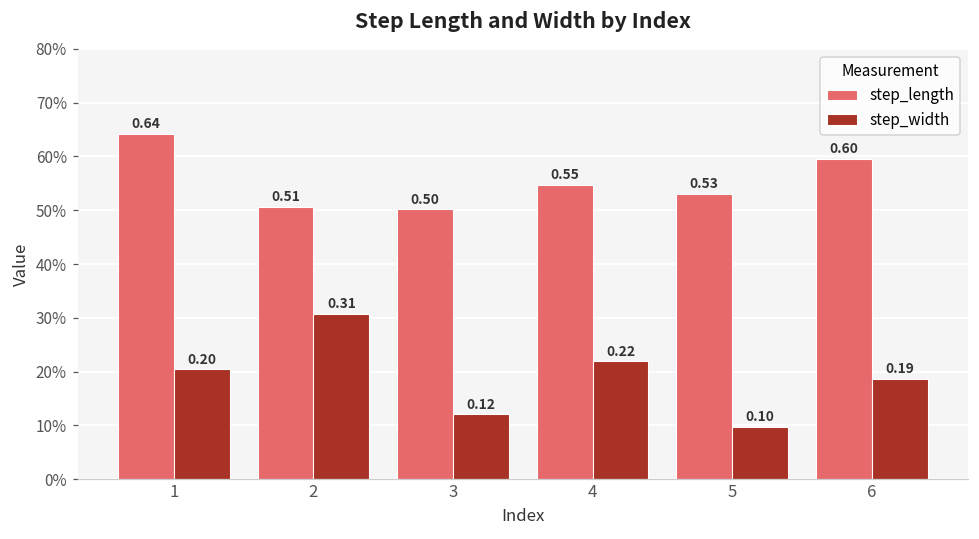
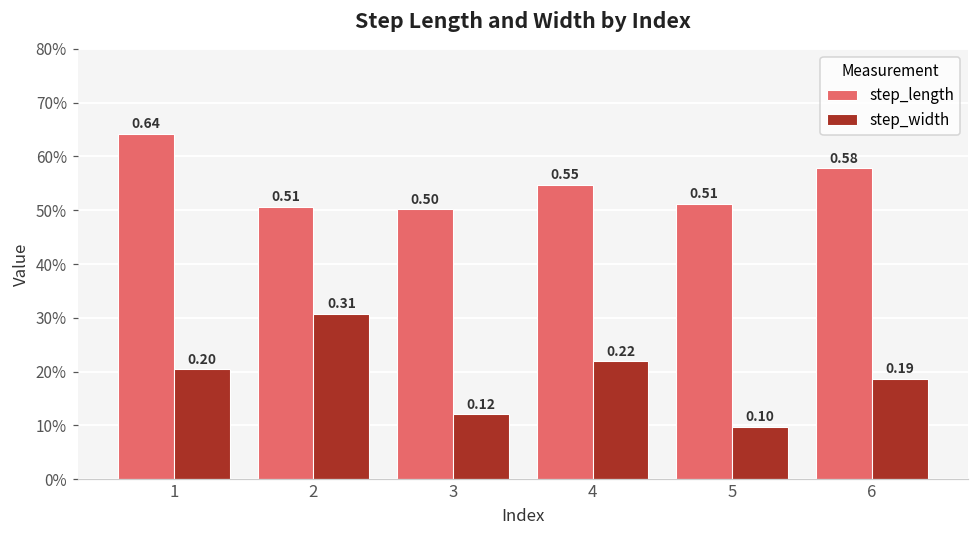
step_length, 5: 0.53 -> 0.51
step_length, 6: 0.60 -> 0.58
